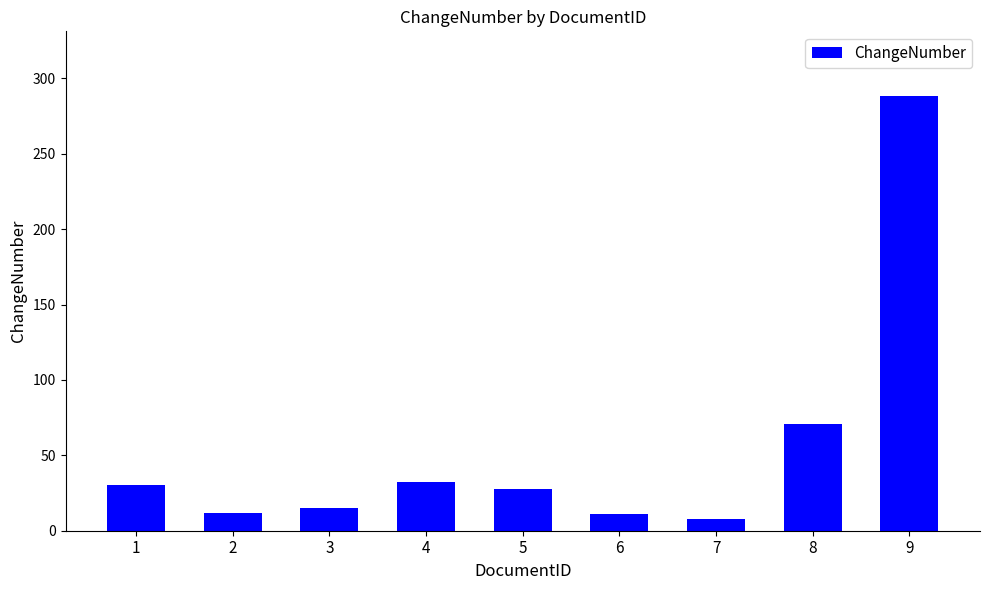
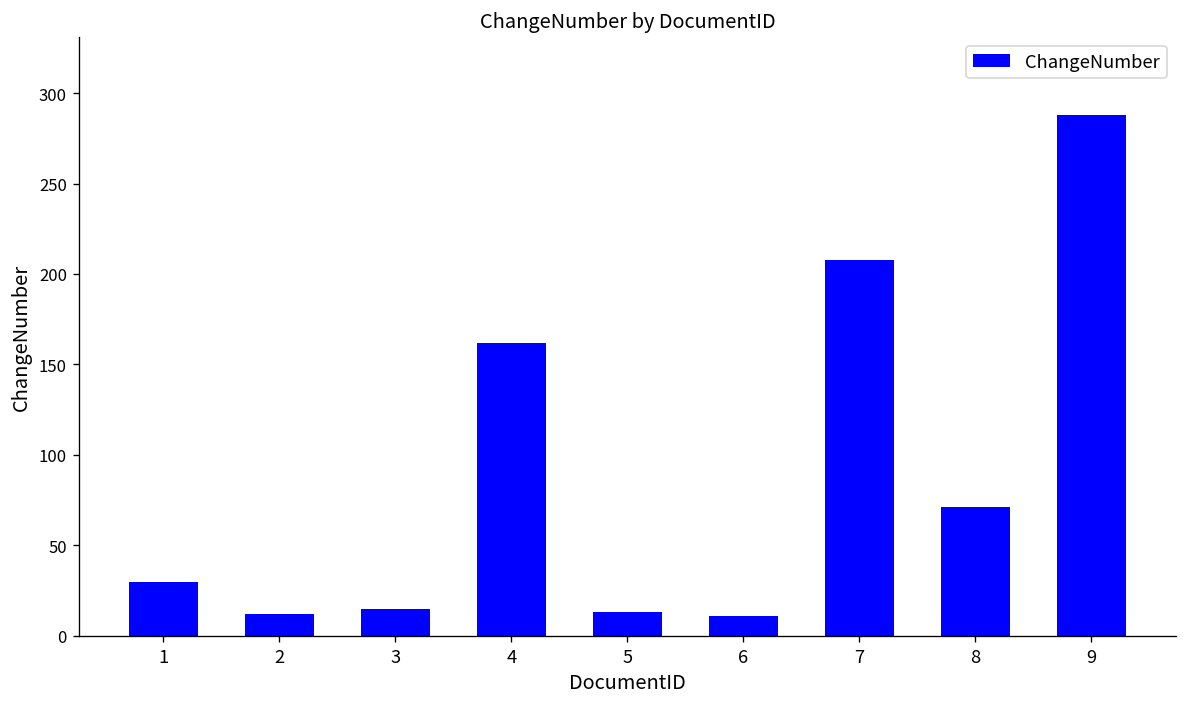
4: 32 -> 162
5: 28 -> 13
7: 8 -> 208
